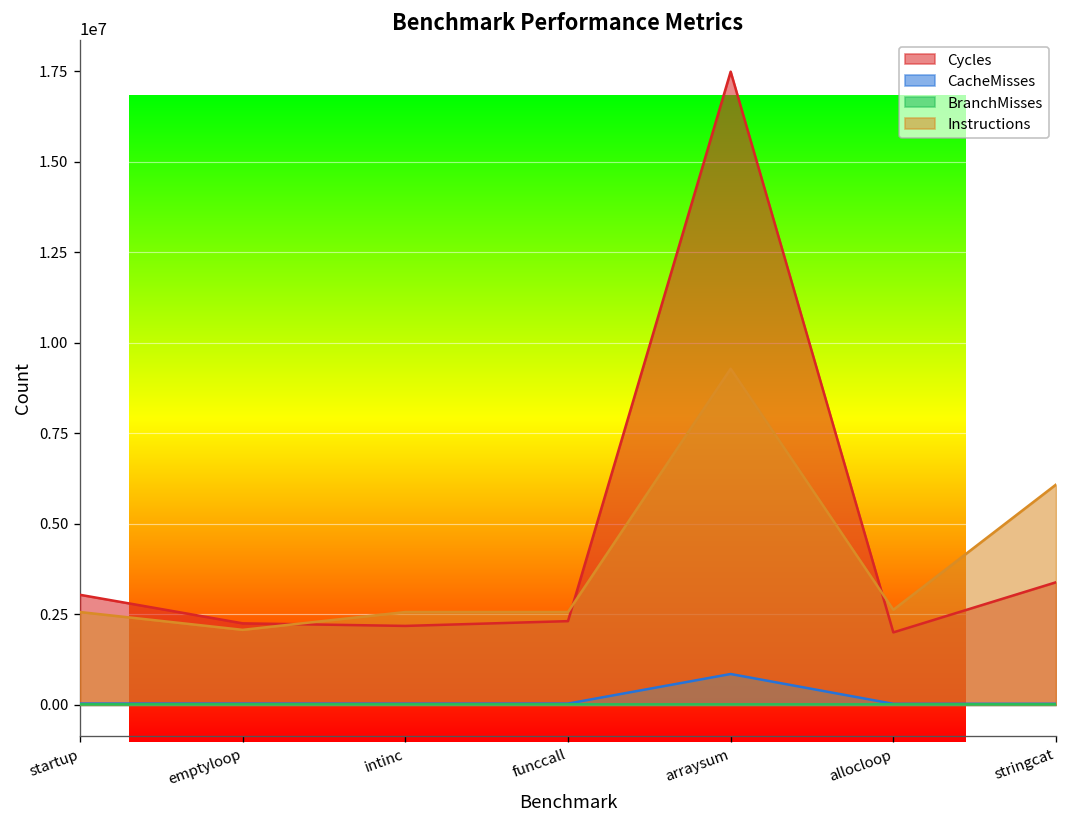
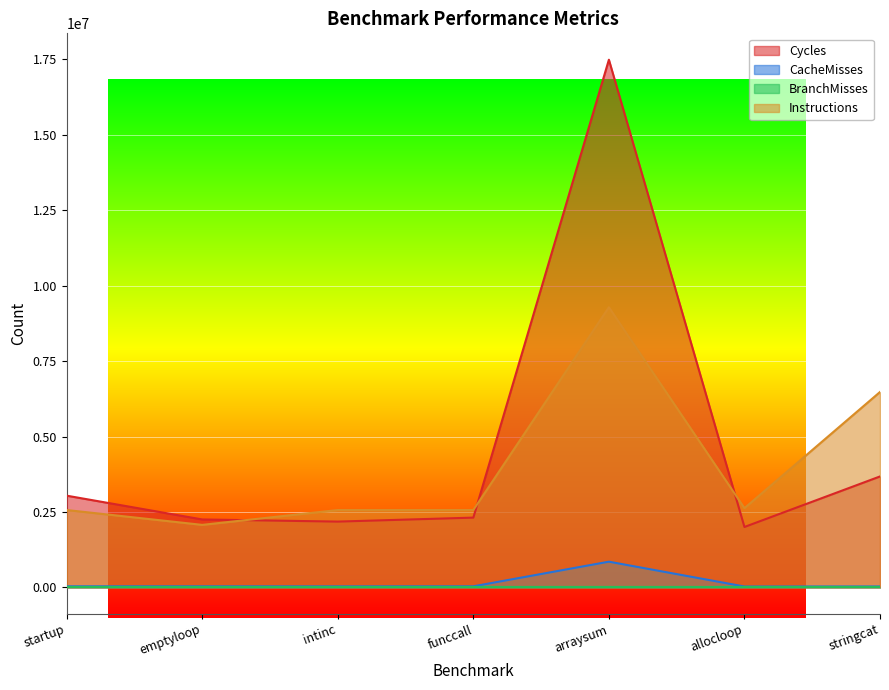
Cycles, stringcat: 3400000 -> 3700000
Instructions, stringcat: 6100000 -> 6500000
